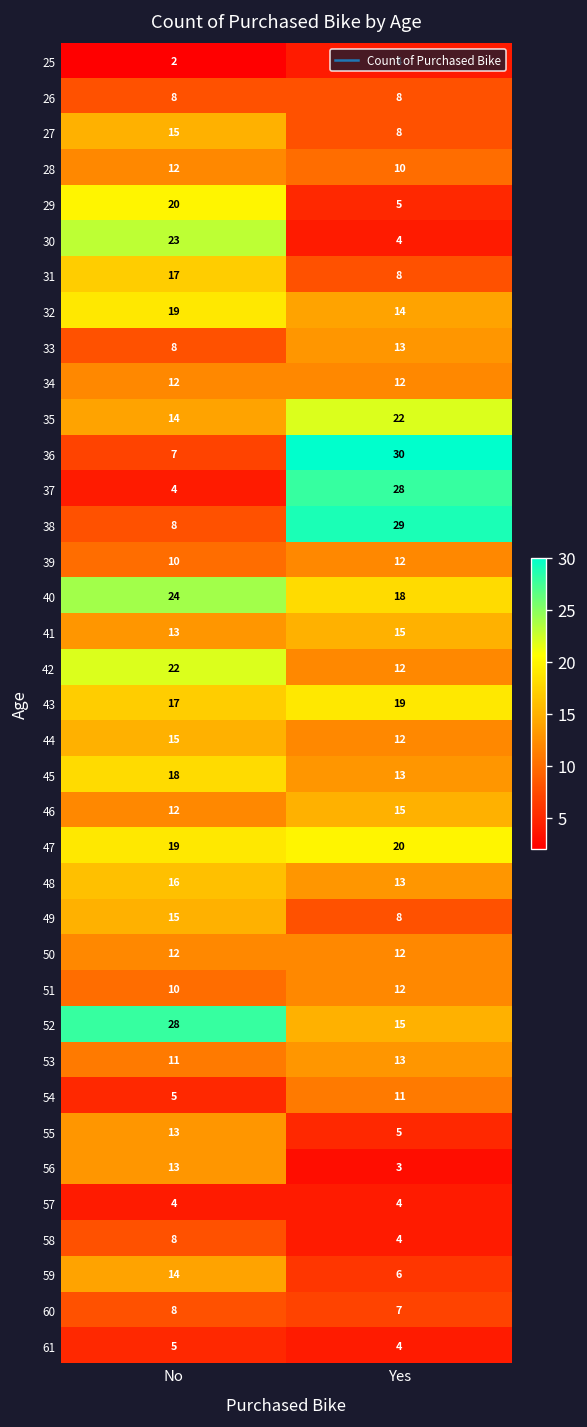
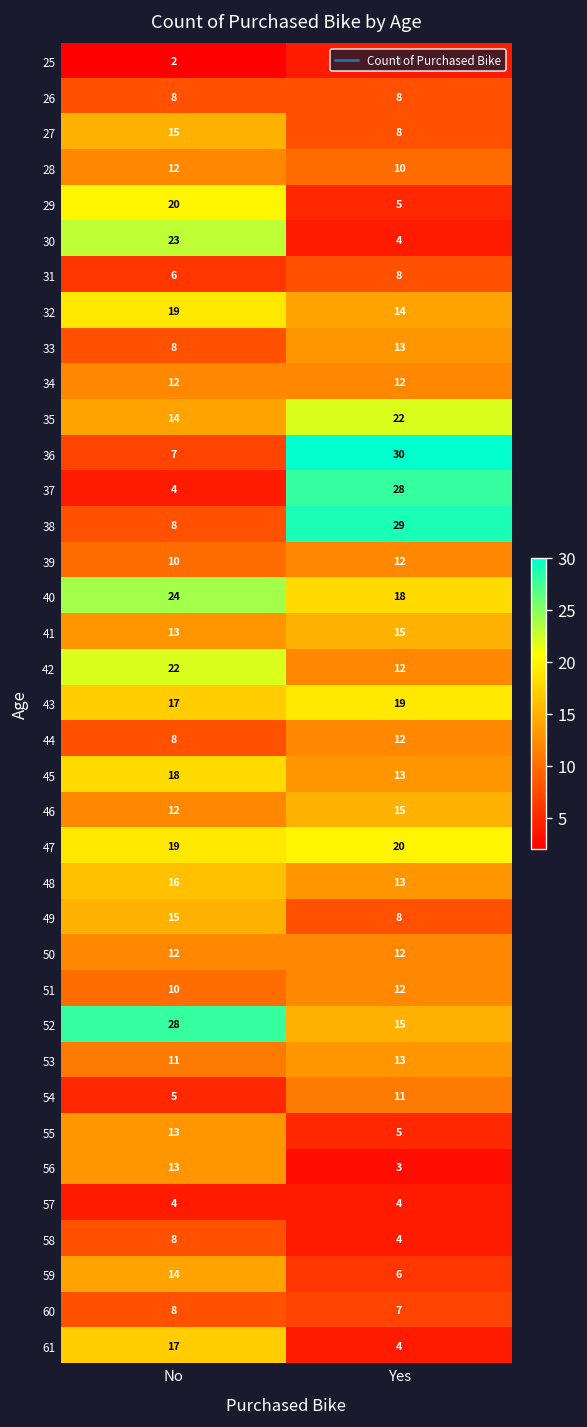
31, No: 17 -> 6
44, No: 15 -> 8
61, No: 5 -> 17
